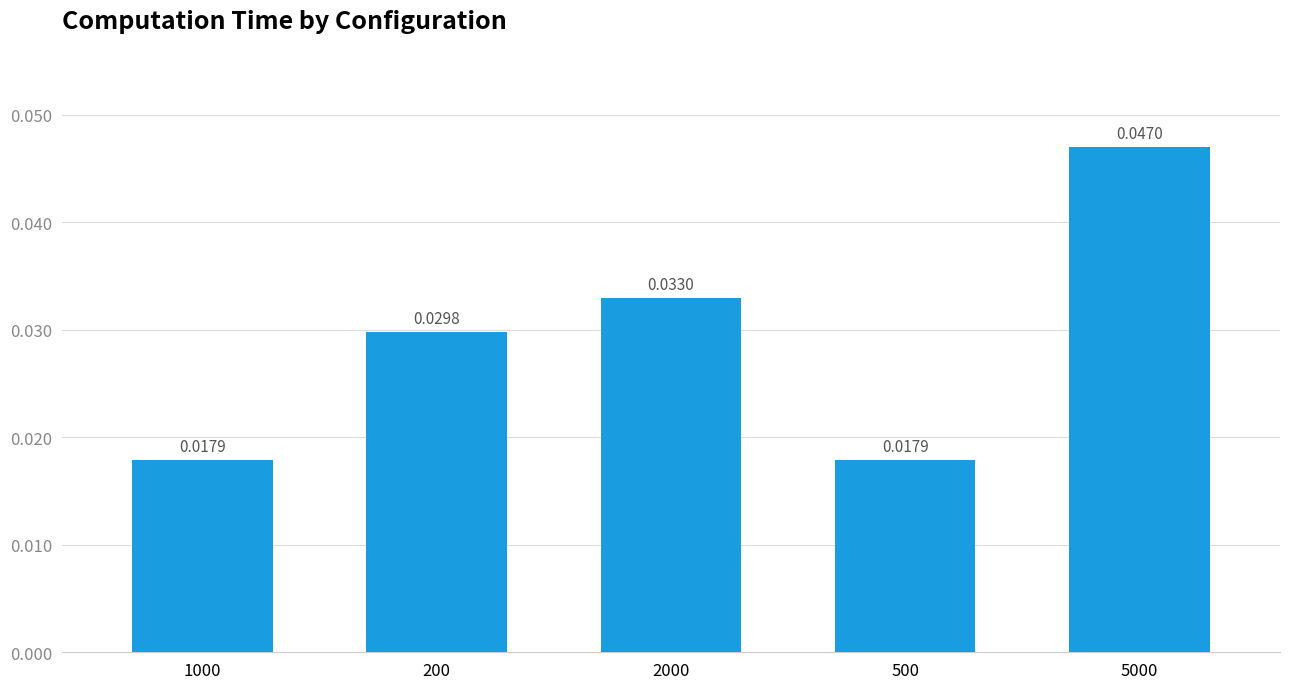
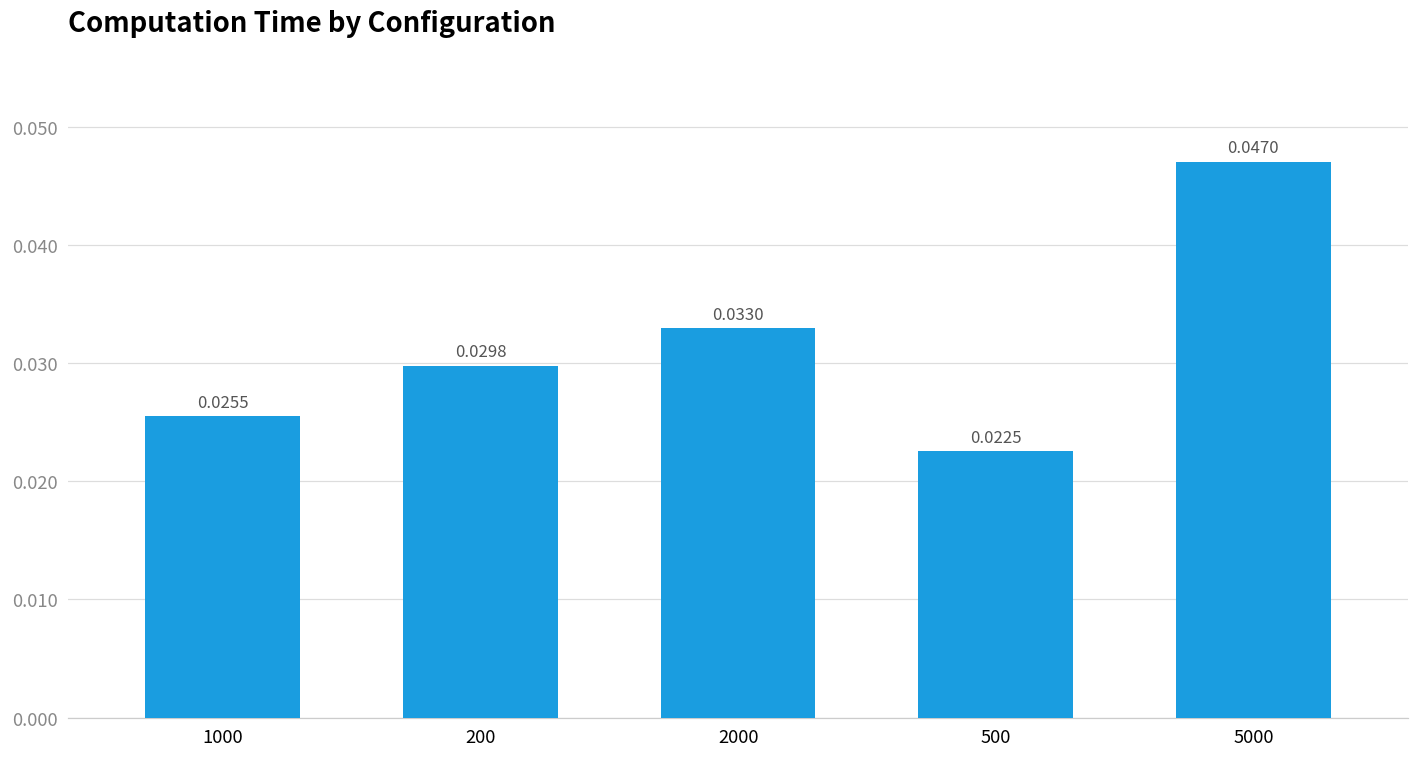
1000: 0.0179 -> 0.0255
500: 0.0179 -> 0.0225
